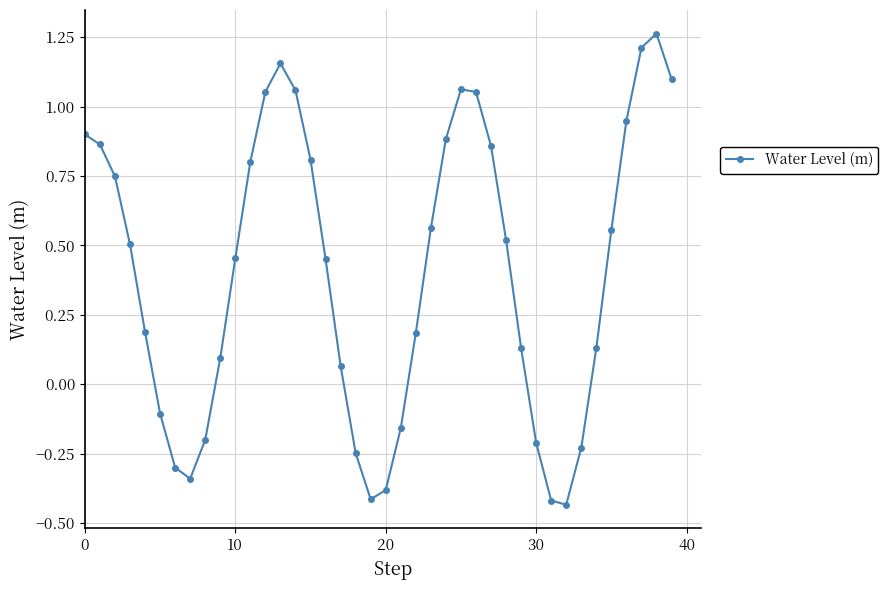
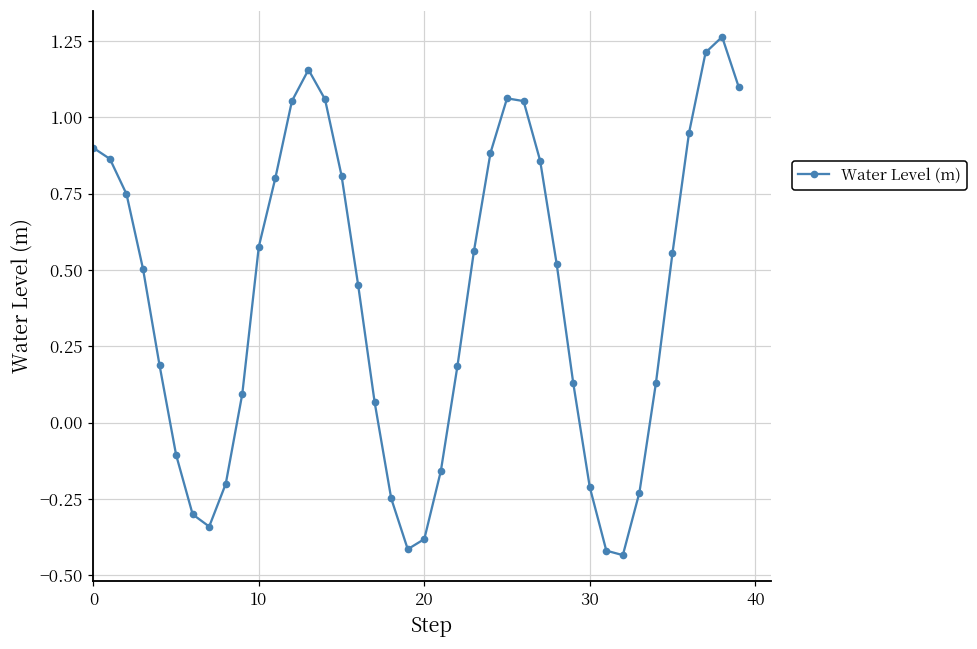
10: 0.45 -> 0.58
